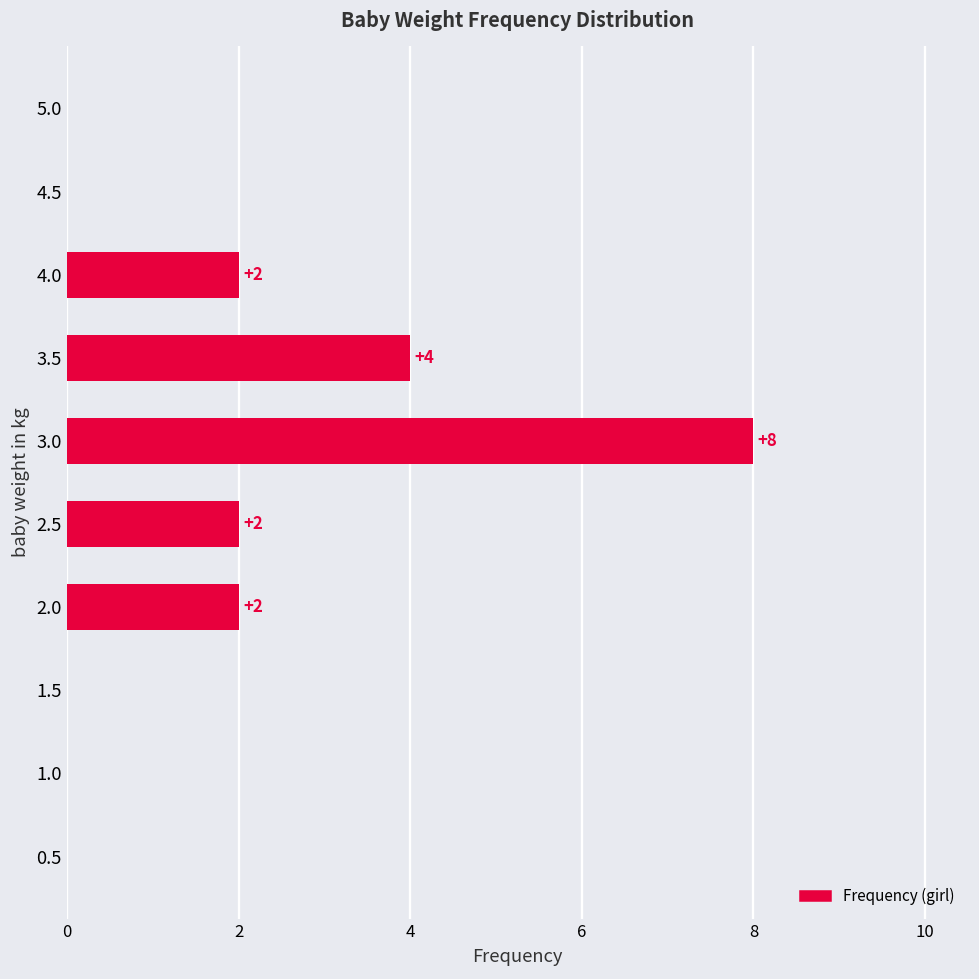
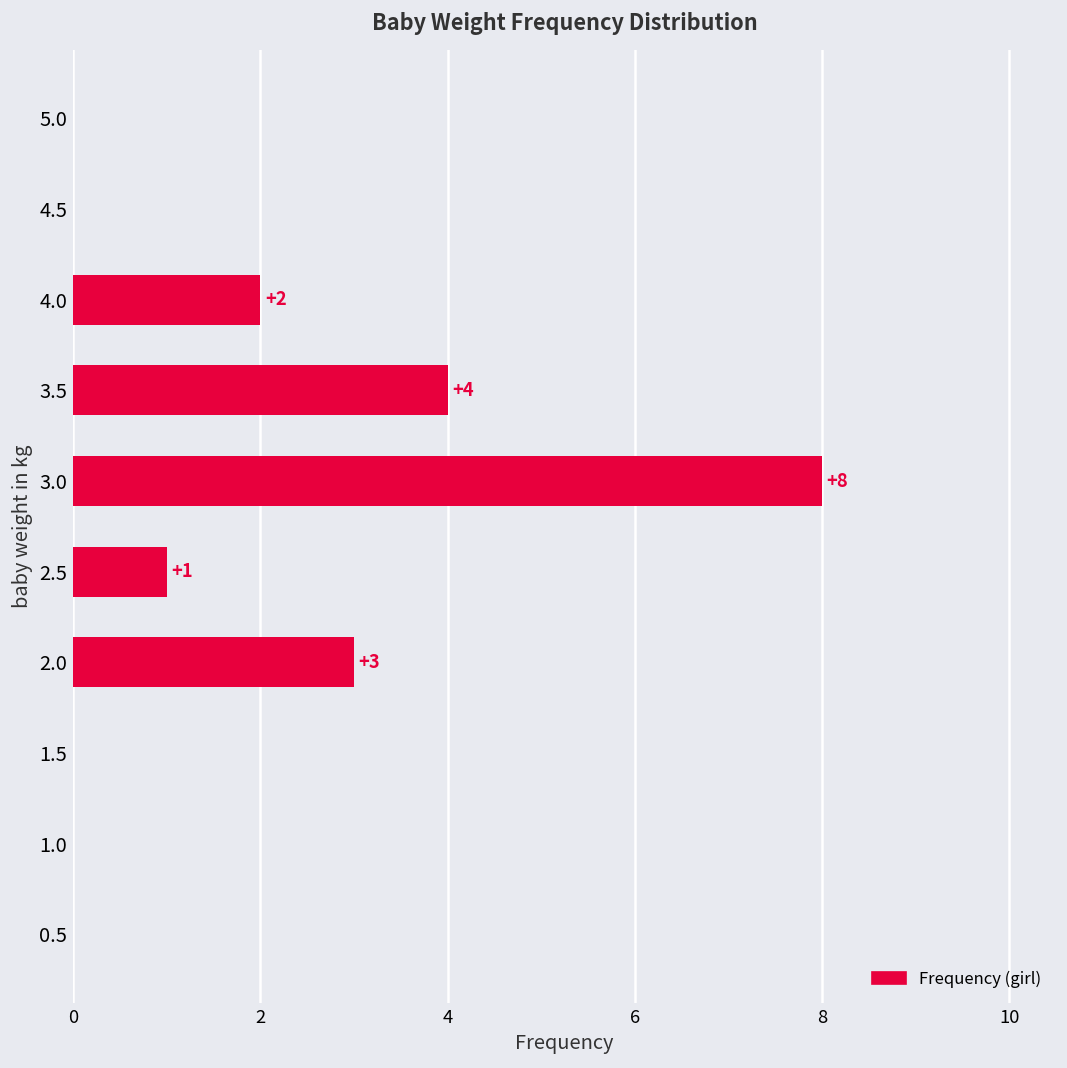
2.5: +2 -> +1
2.0: +2 -> +3
